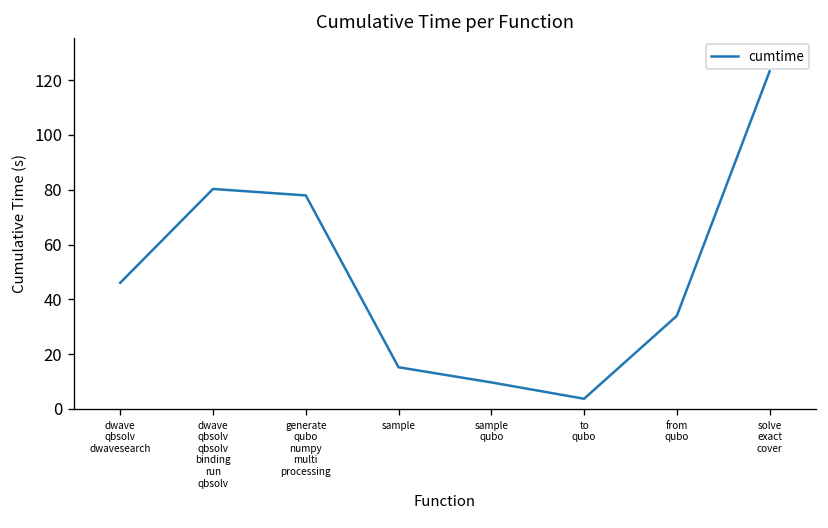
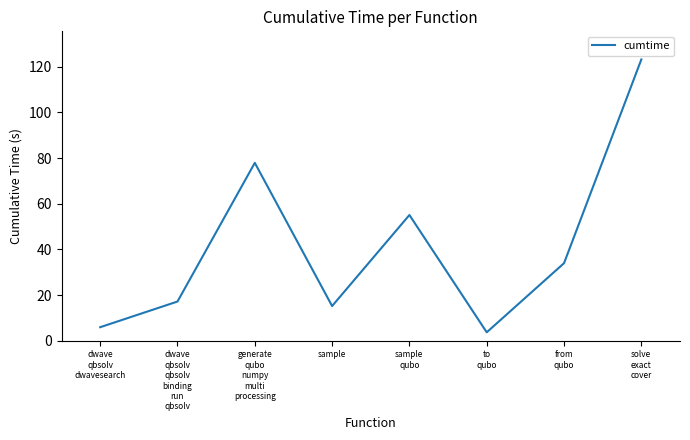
dwave qbsolv dwavesearch: 46 -> 6
dwave qbsolv qbsolv binding run qbsolv: 80 -> 17
sample qubo: 10 -> 55
